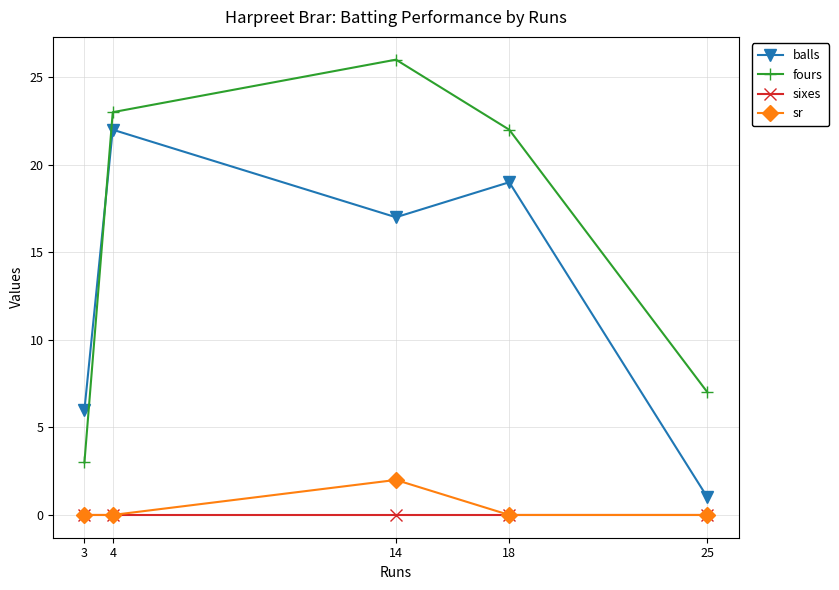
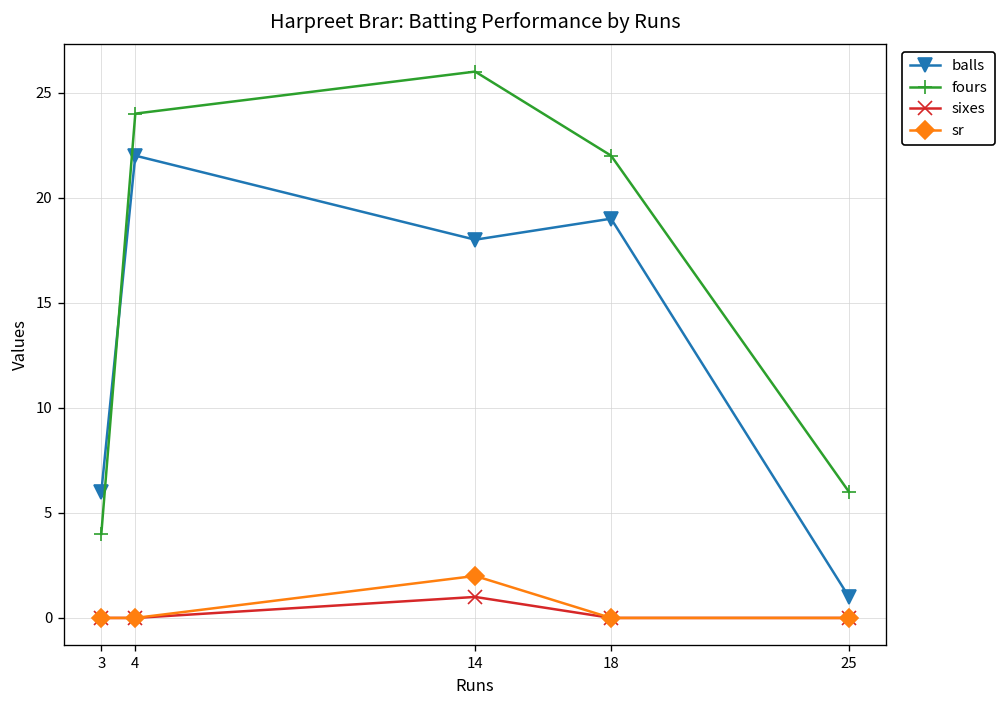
fours, 3: 3 -> 4
fours, 4: 23 -> 24
balls, 14: 17 -> 18
sixes, 14: 0 -> 1
fours, 25: 7 -> 6
